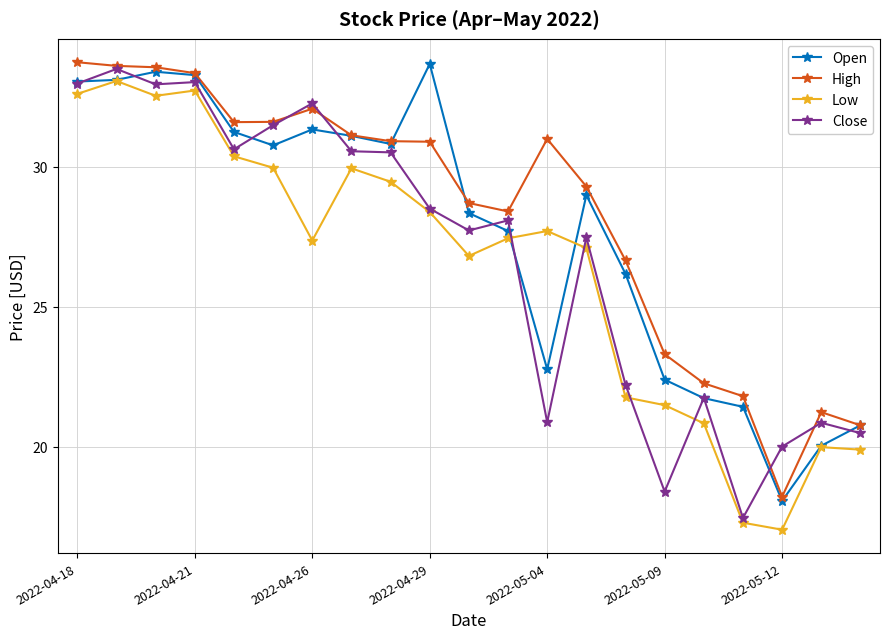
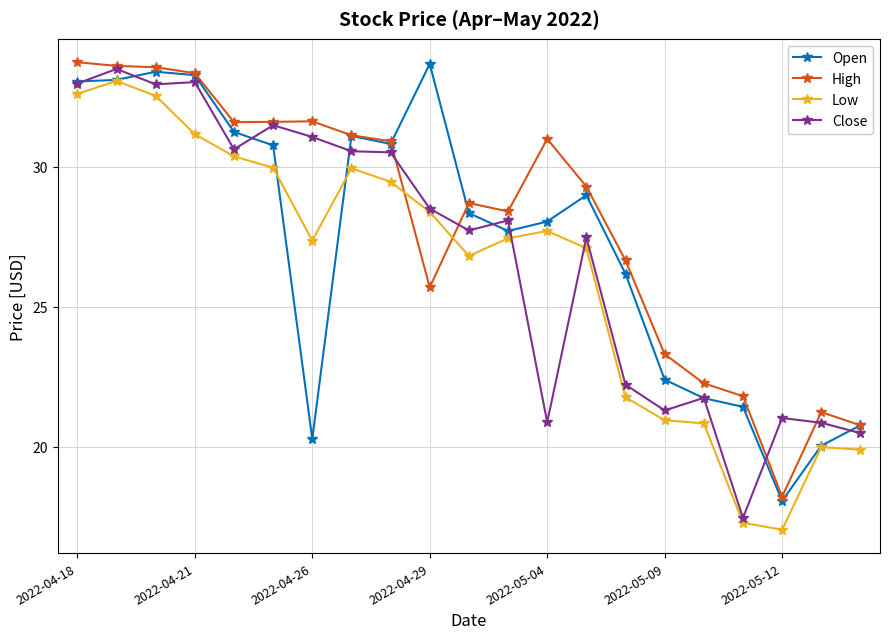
Low, 2022-04-21: 32.7 -> 31.2
Open, 2022-04-26: 31.3 -> 20.3
High, 2022-04-26: 32.1 -> 31.6
Close, 2022-04-26: 32.3 -> 31.1
High, 2022-04-29: 30.9 -> 25.7
Open, 2022-05-04: 22.8 -> 28.1
Low, 2022-05-09: 21.5 -> 21.0
Close, 2022-05-09: 18.4 -> 21.3
Close, 2022-05-12: 20.0 -> 21.0
